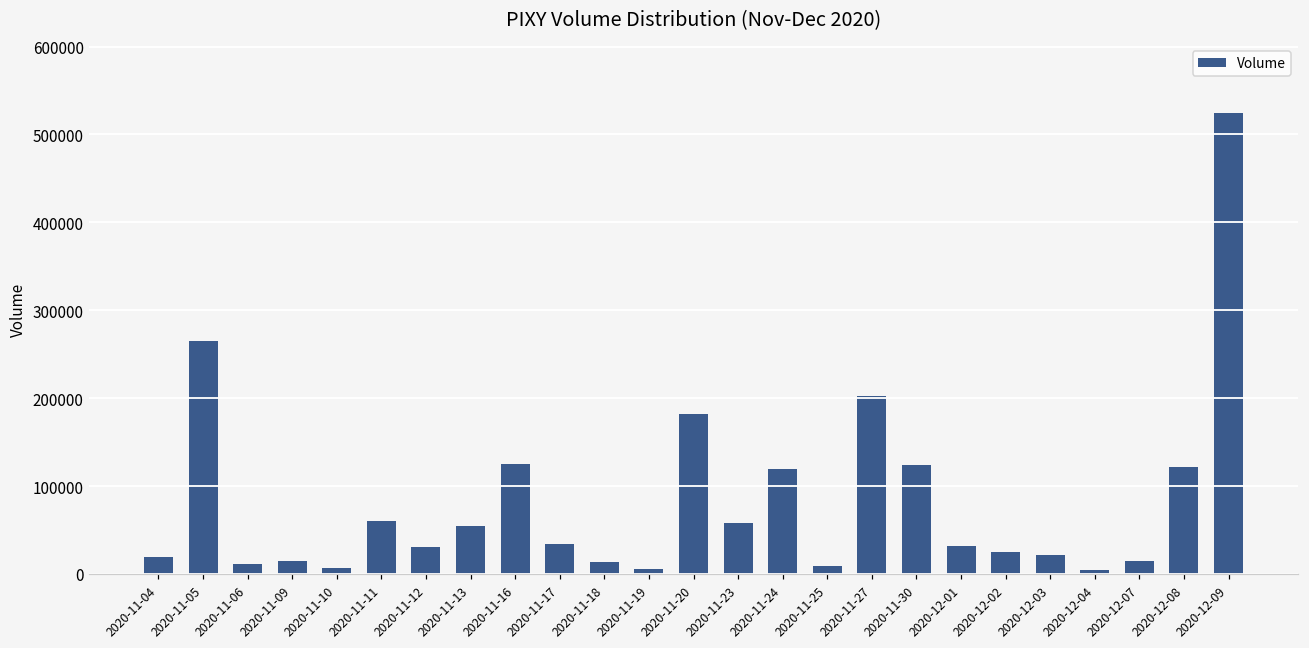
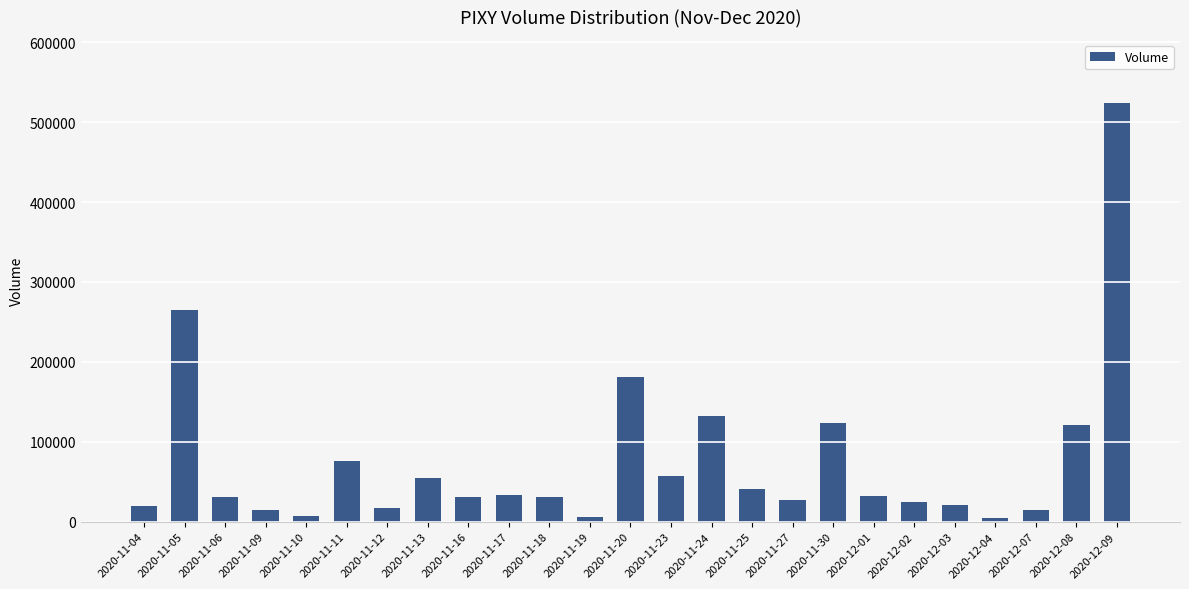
2020-11-06: 10000 -> 30000
2020-11-11: 60000 -> 80000
2020-11-12: 30000 -> 20000
2020-11-16: 130000 -> 30000
2020-11-18: 10000 -> 30000
2020-11-24: 120000 -> 130000
2020-11-25: 10000 -> 40000
2020-11-27: 200000 -> 30000
